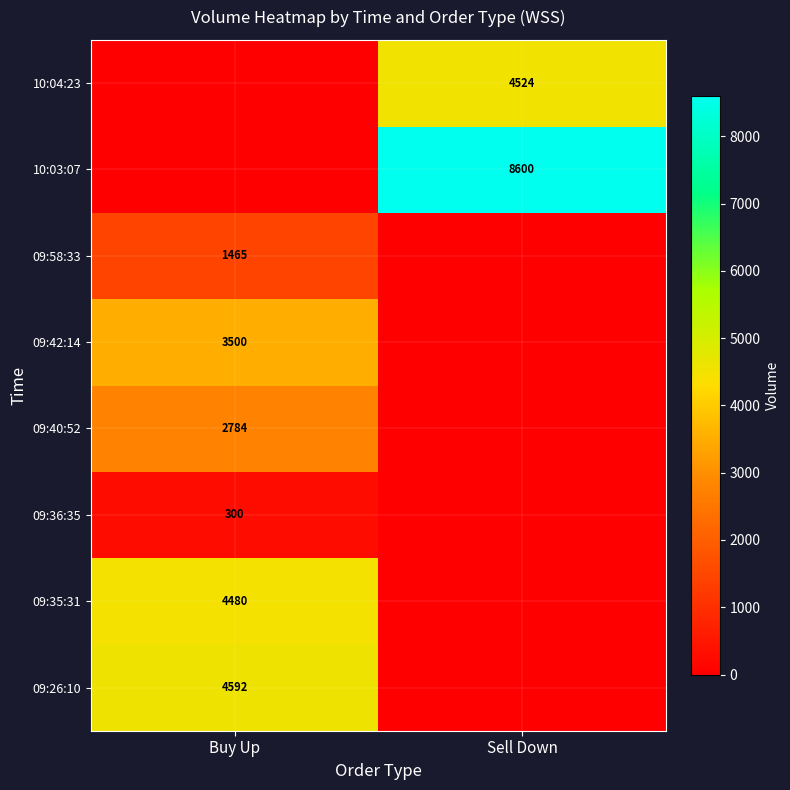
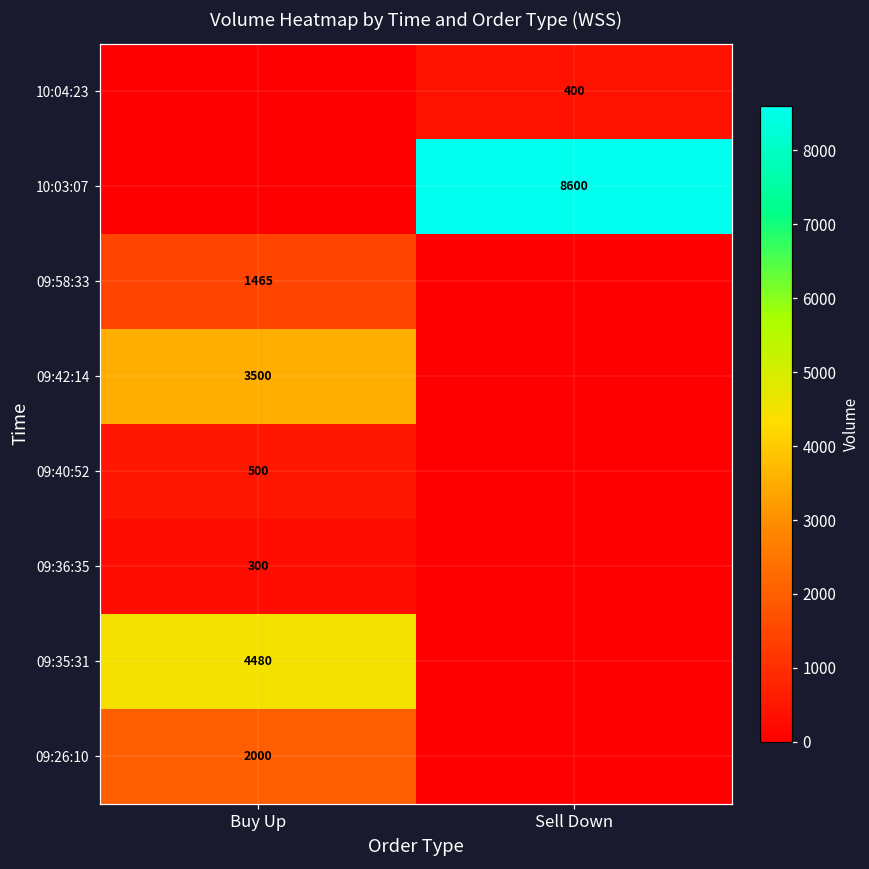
10:04:23, Sell Down: 4524 -> 400
09:40:52, Buy Up: 2784 -> 500
09:26:10, Buy Up: 4592 -> 2000
